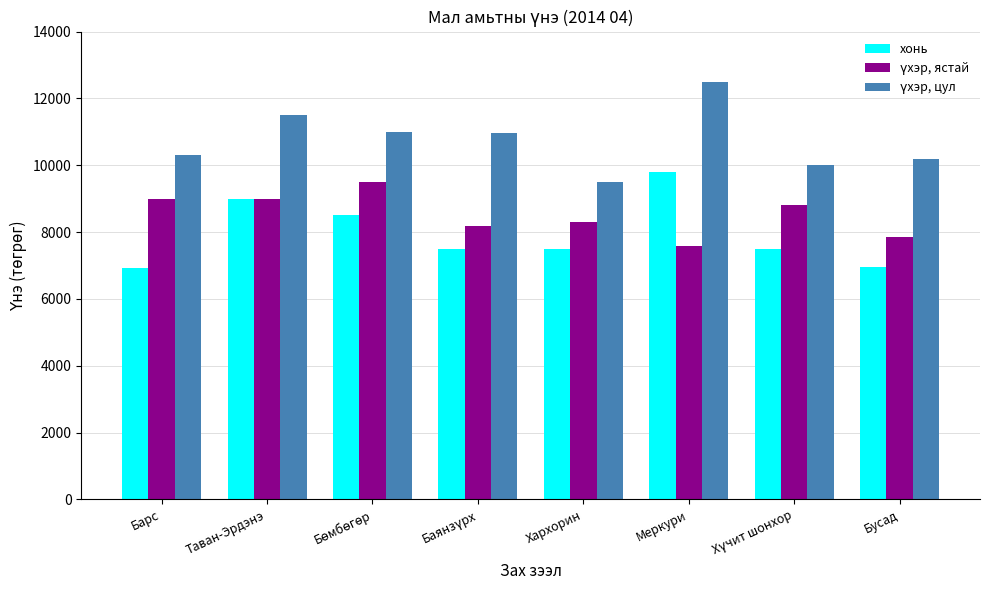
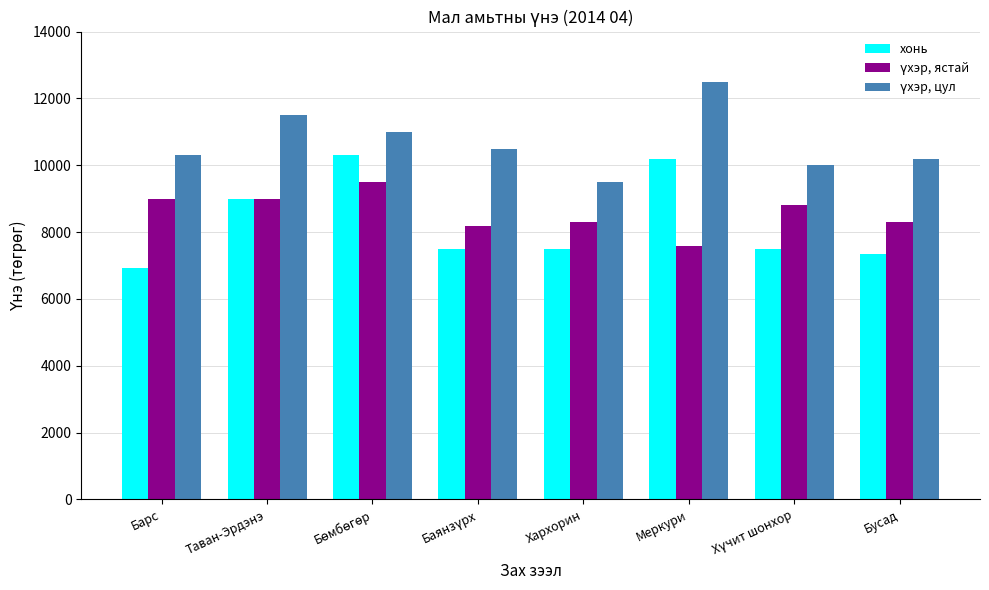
хонь, Бөмбөгөр: 8500 -> 10300
үхэр, цул, Баянзүрх: 11000 -> 10500
хонь, Меркури: 9800 -> 10200
хонь, Бусад: 6900 -> 7400
үхэр, ястай, Бусад: 7900 -> 8300
